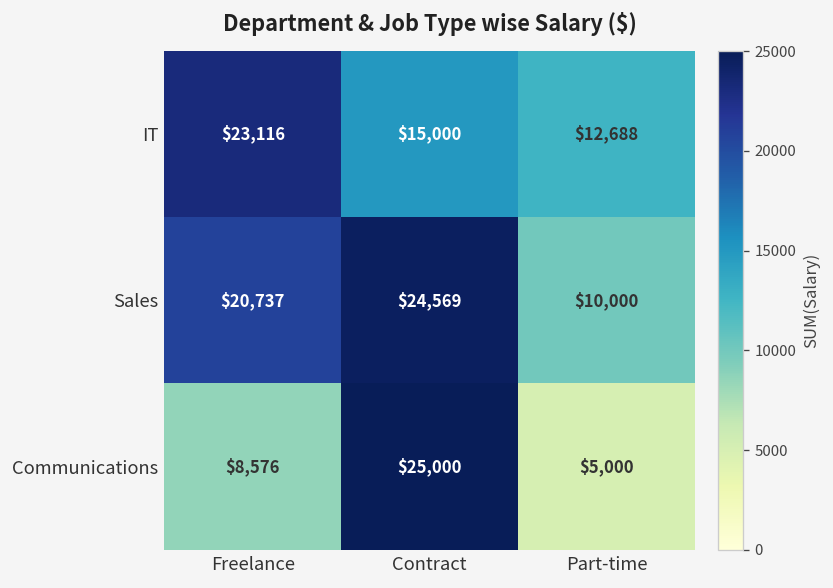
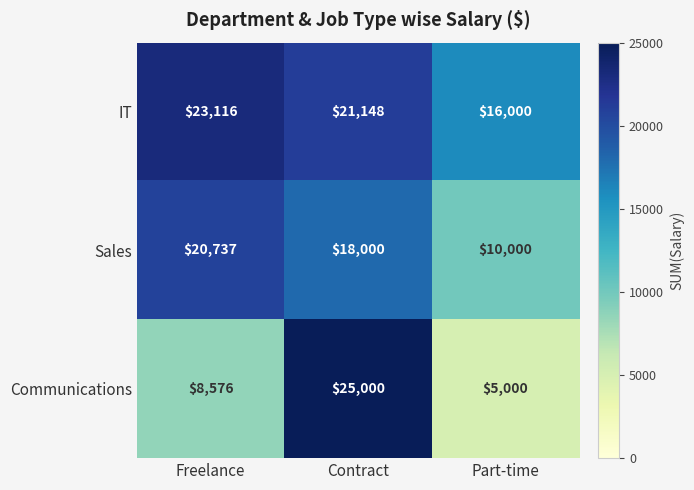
IT, Contract: $15,000 -> $21,148
IT, Part-time: $12,688 -> $16,000
Sales, Contract: $24,569 -> $18,000
